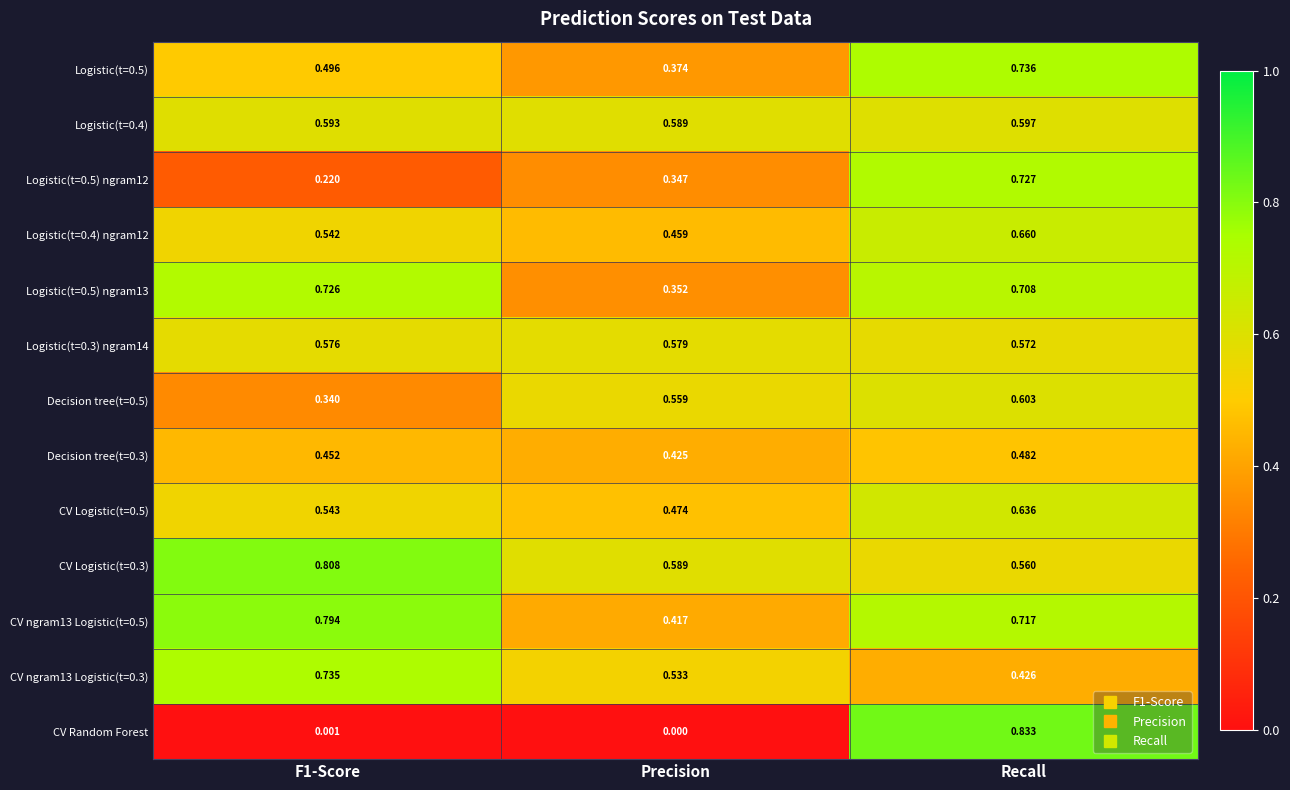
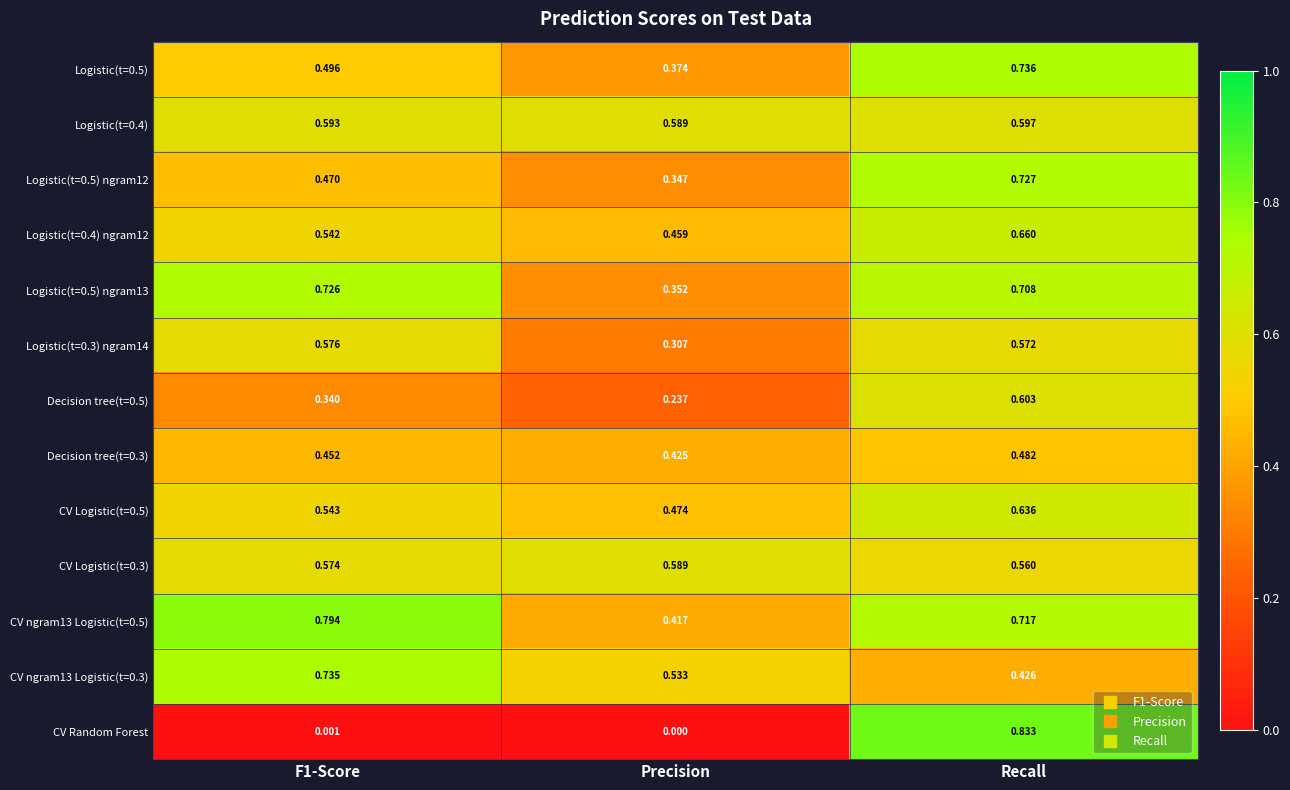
Logistic(t=0.5) ngram12, F1-Score: 0.220 -> 0.470
Logistic(t=0.3) ngram14, Precision: 0.579 -> 0.307
Decision tree(t=0.5), Precision: 0.559 -> 0.237
CV Logistic(t=0.3), F1-Score: 0.808 -> 0.574
